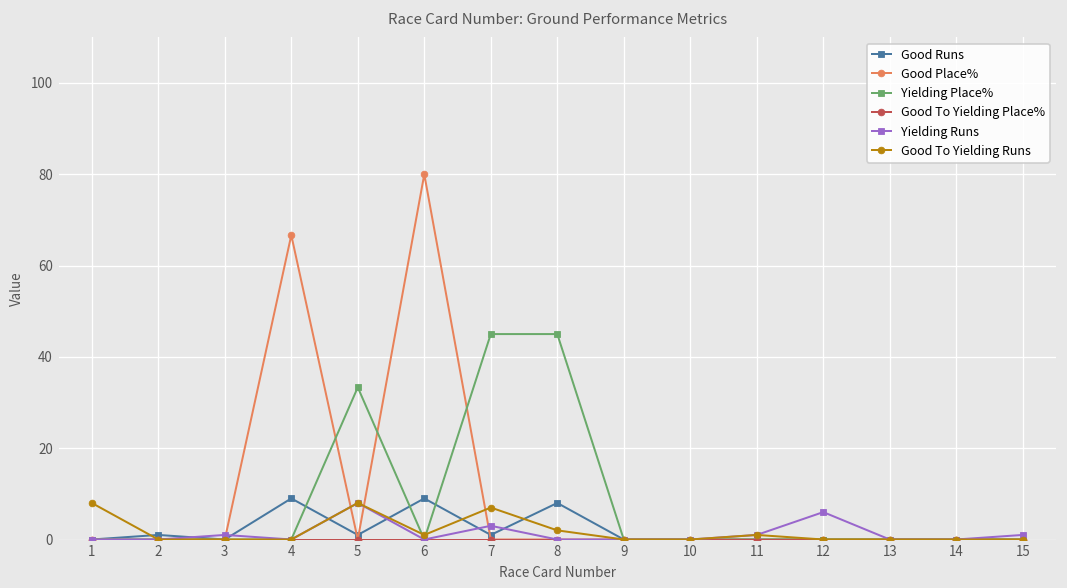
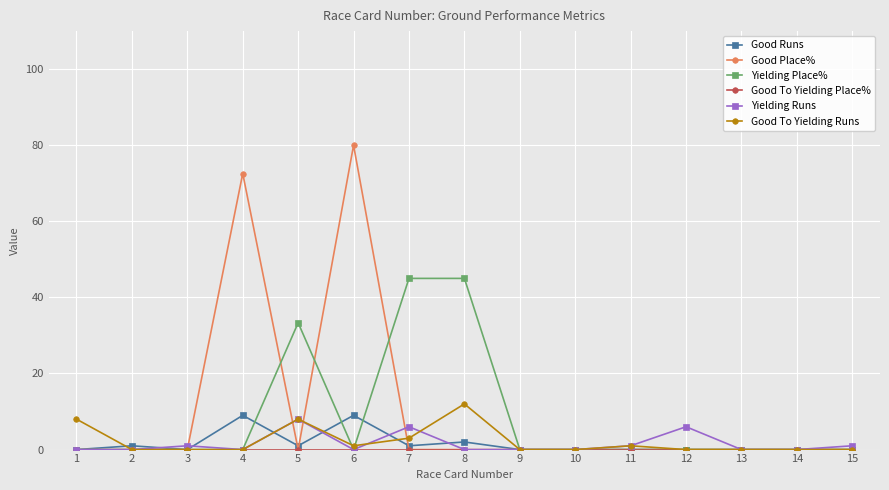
Good Place%, 4: 67 -> 73
Yielding Runs, 7: 3 -> 6
Good To Yielding Runs, 7: 7 -> 3
Good Runs, 8: 8 -> 2
Good To Yielding Runs, 8: 2 -> 12
